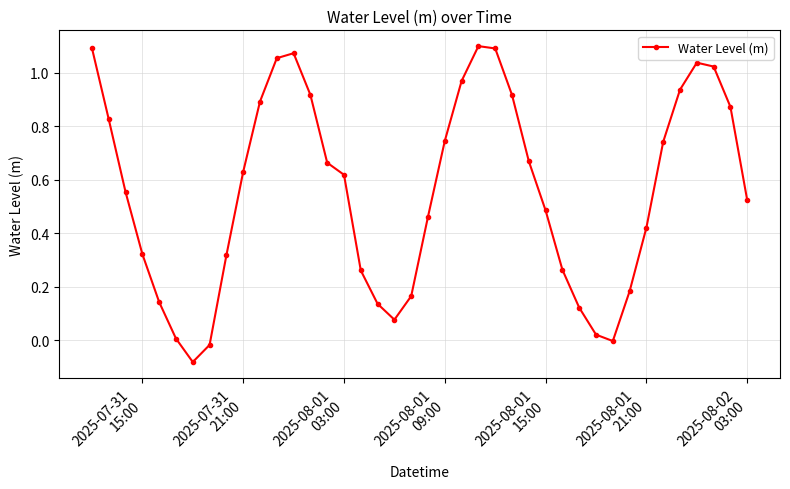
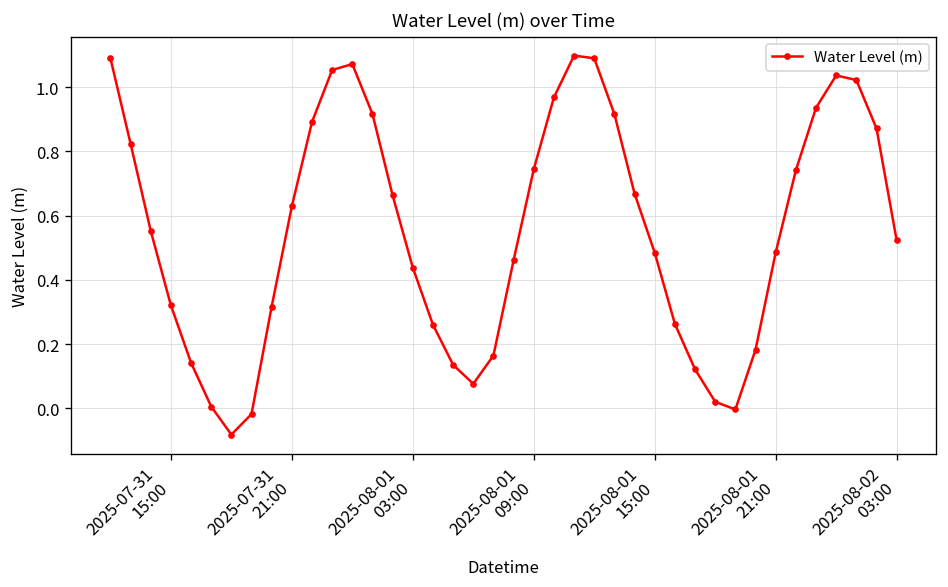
2025-08-01 03:00: 0.62 -> 0.44
2025-08-01 21:00: 0.42 -> 0.49
